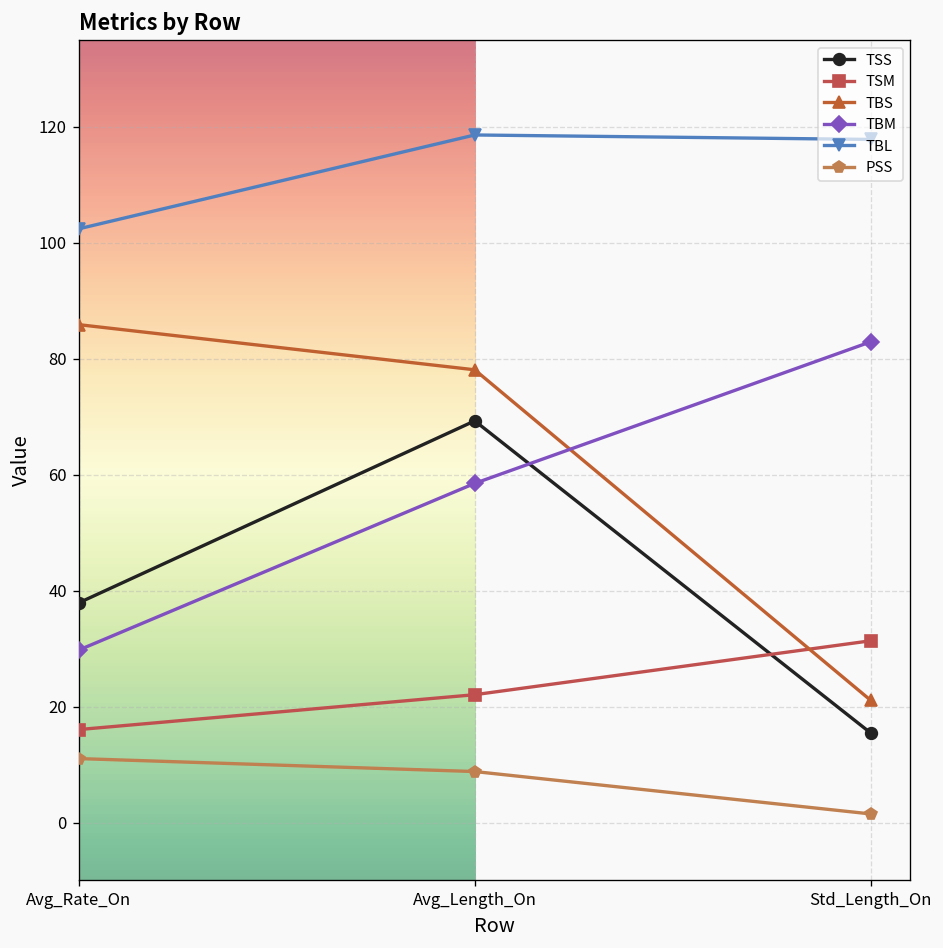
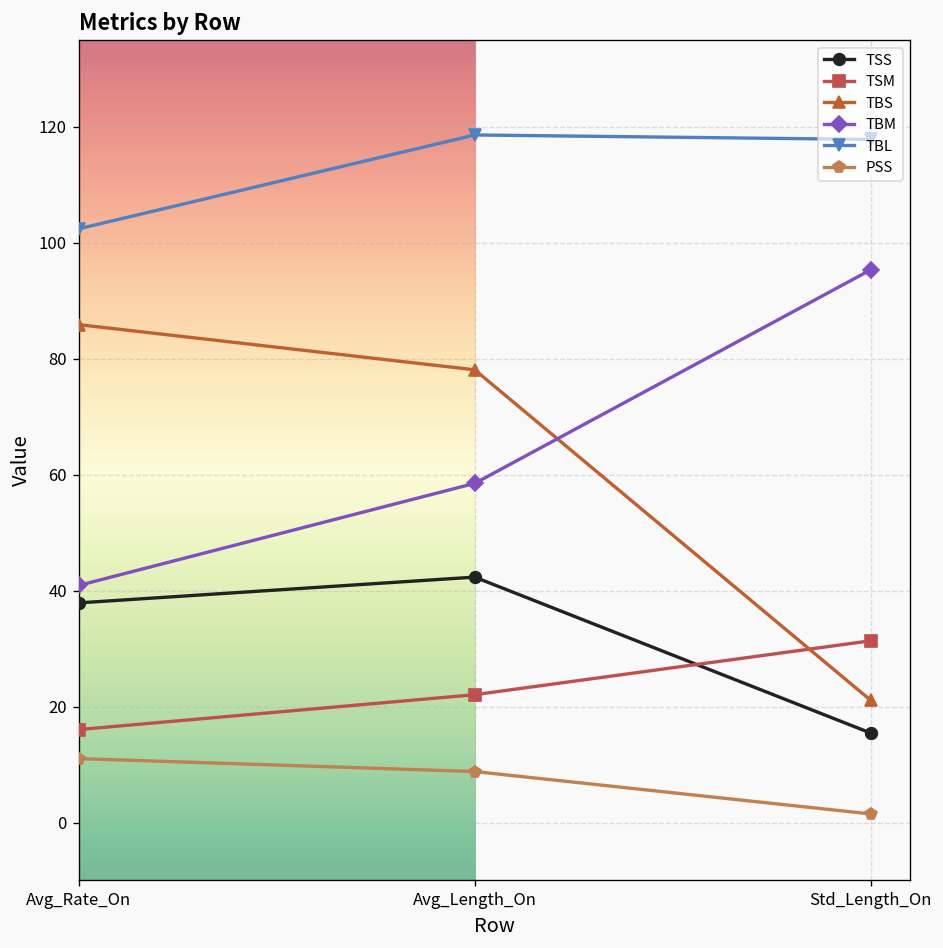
TBM, Avg_Rate_On: 30 -> 41
TSS, Avg_Length_On: 69 -> 42
TBM, Std_Length_On: 83 -> 95
